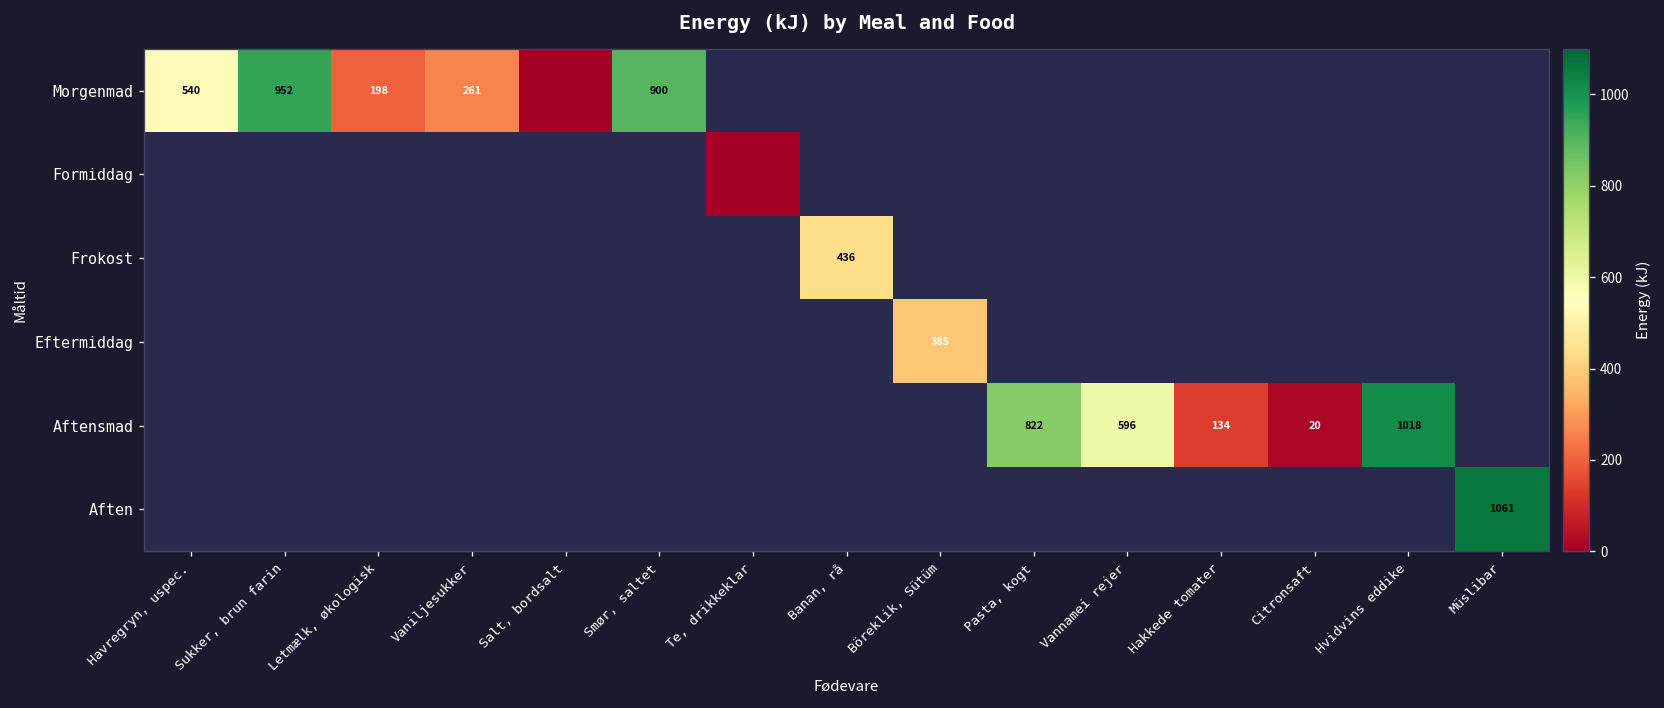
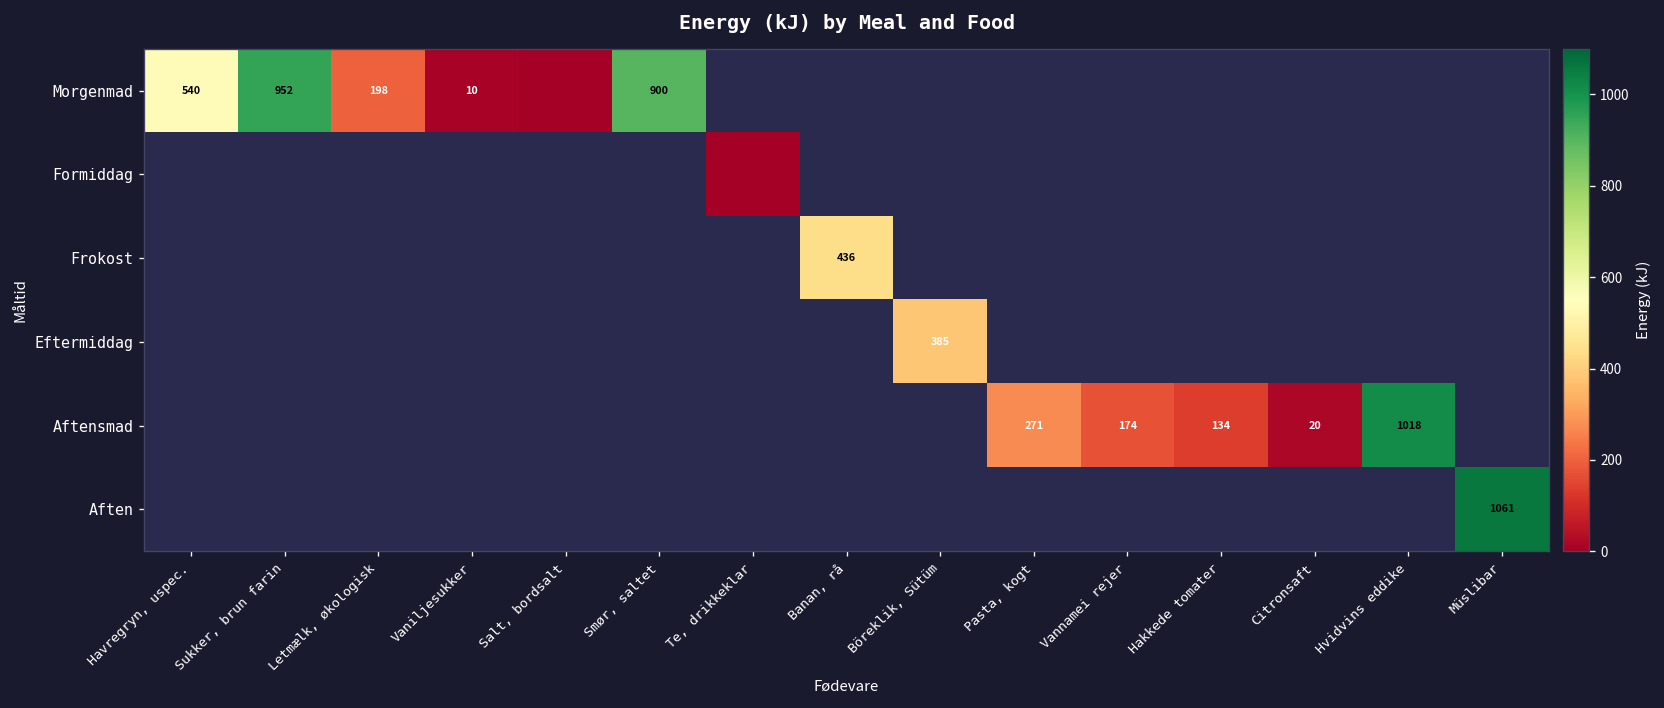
Morgenmad, Vaniljesukker: 261 -> 10
Aftensmad, Pasta, kogt: 822 -> 271
Aftensmad, Vannamei rejer: 596 -> 174
